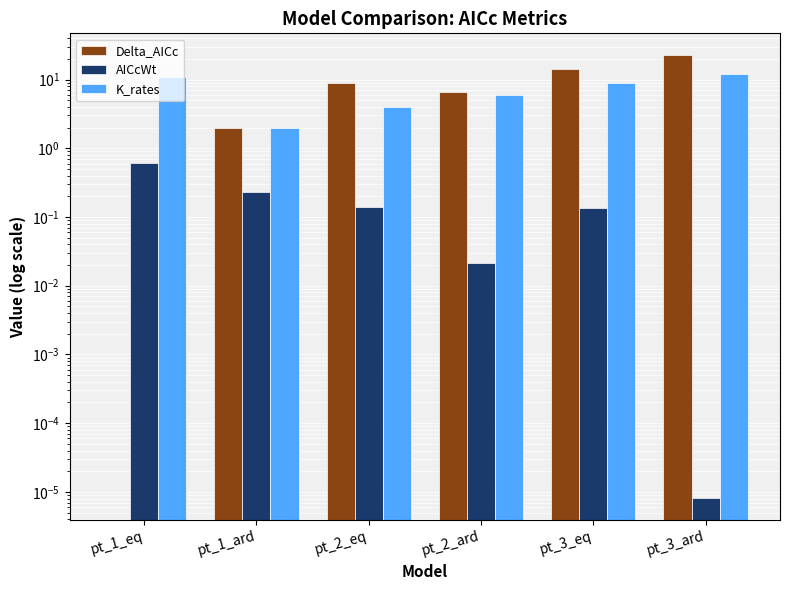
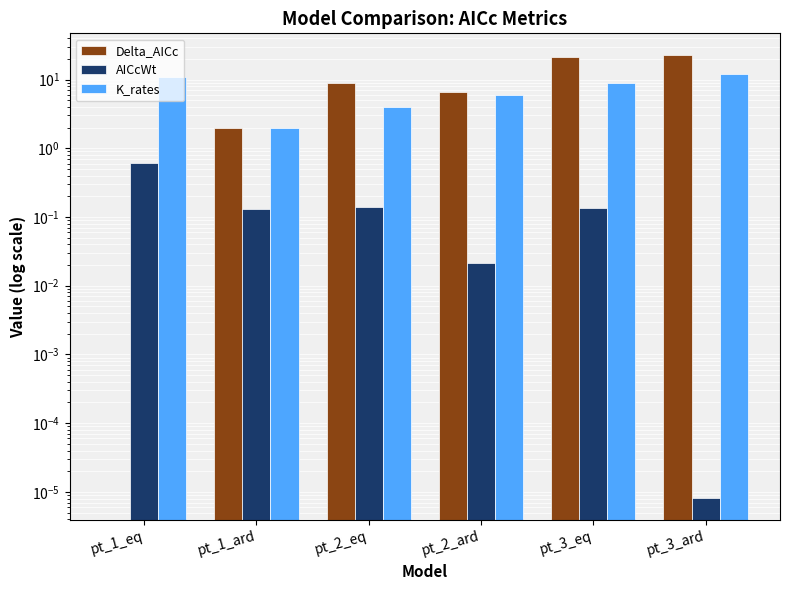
AICcWt, pt_1_ard: 0.23 -> 0.13
Delta_AICc, pt_3_eq: 14 -> 22
